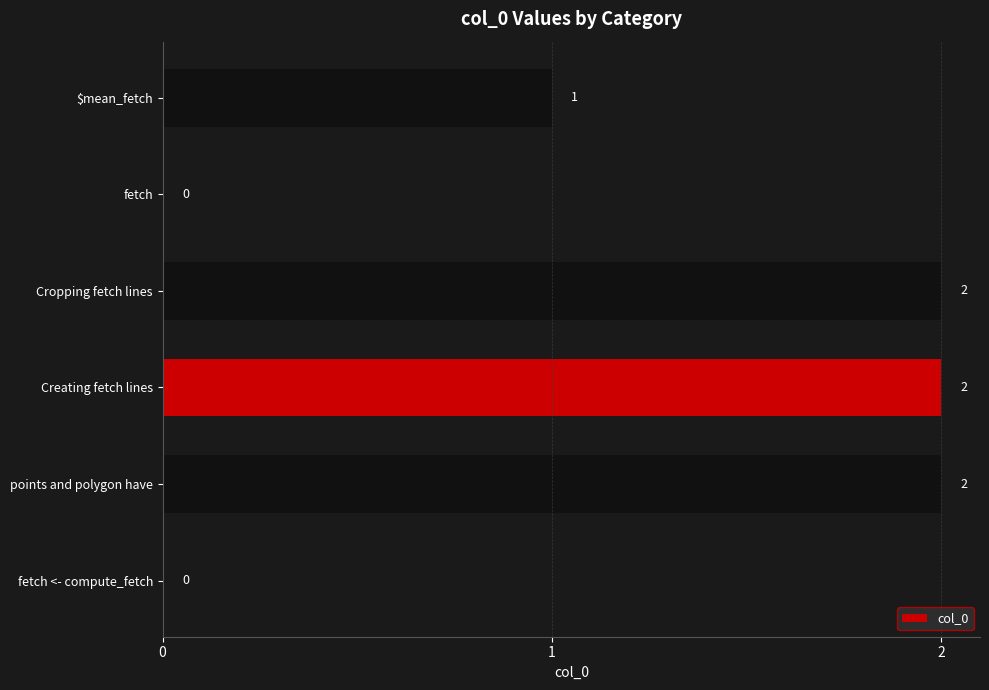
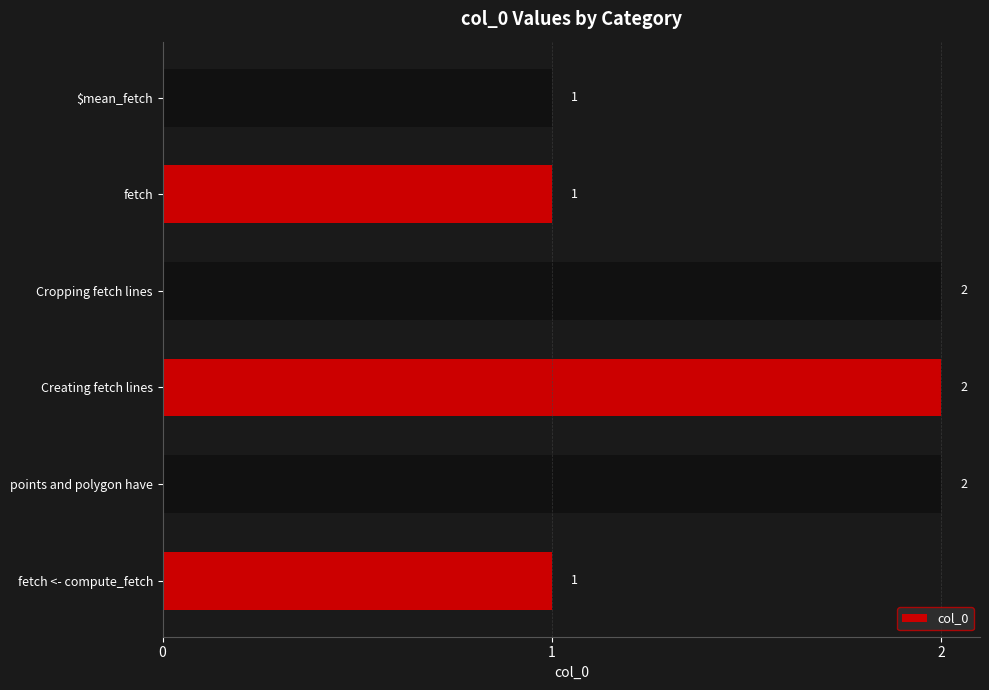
fetch: 0 -> 1
fetch <- compute_fetch: 0 -> 1
